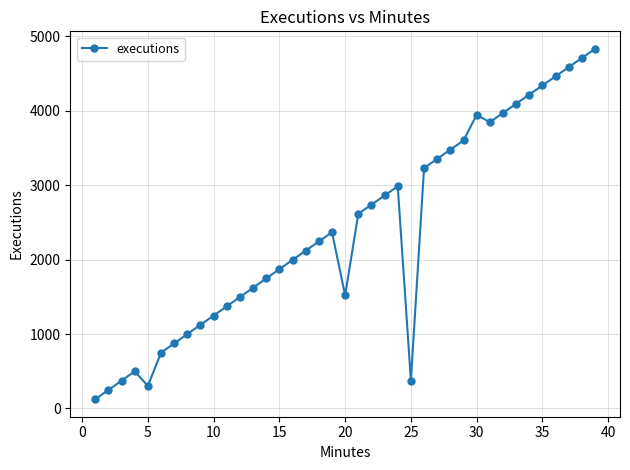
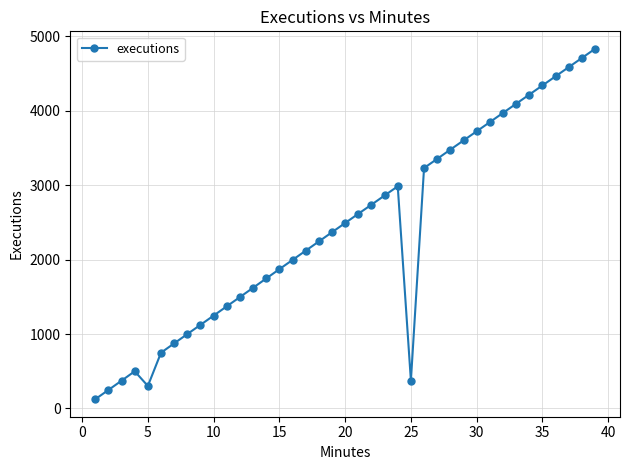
20: 1500 -> 2500
30: 3900 -> 3700
